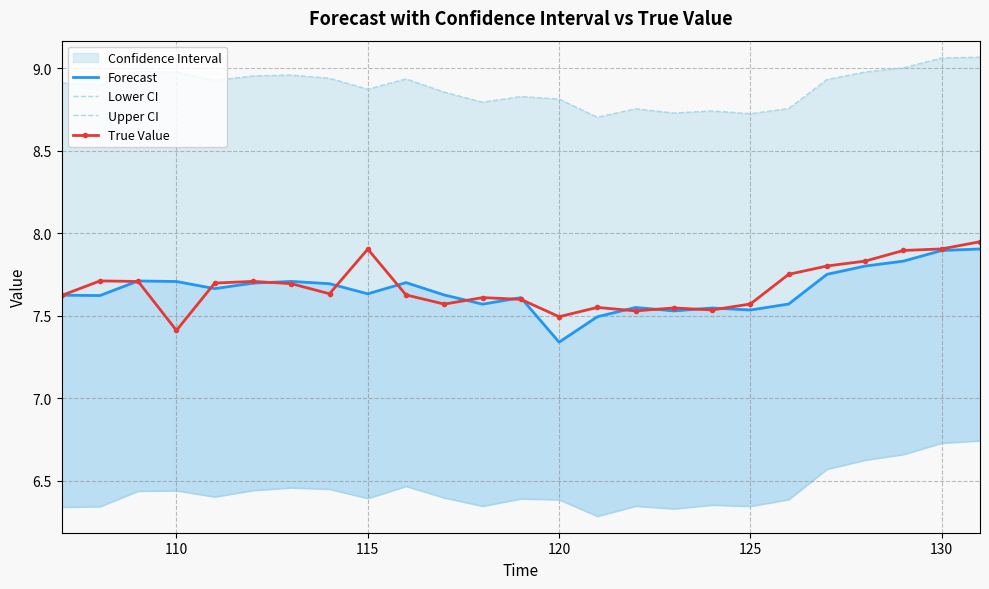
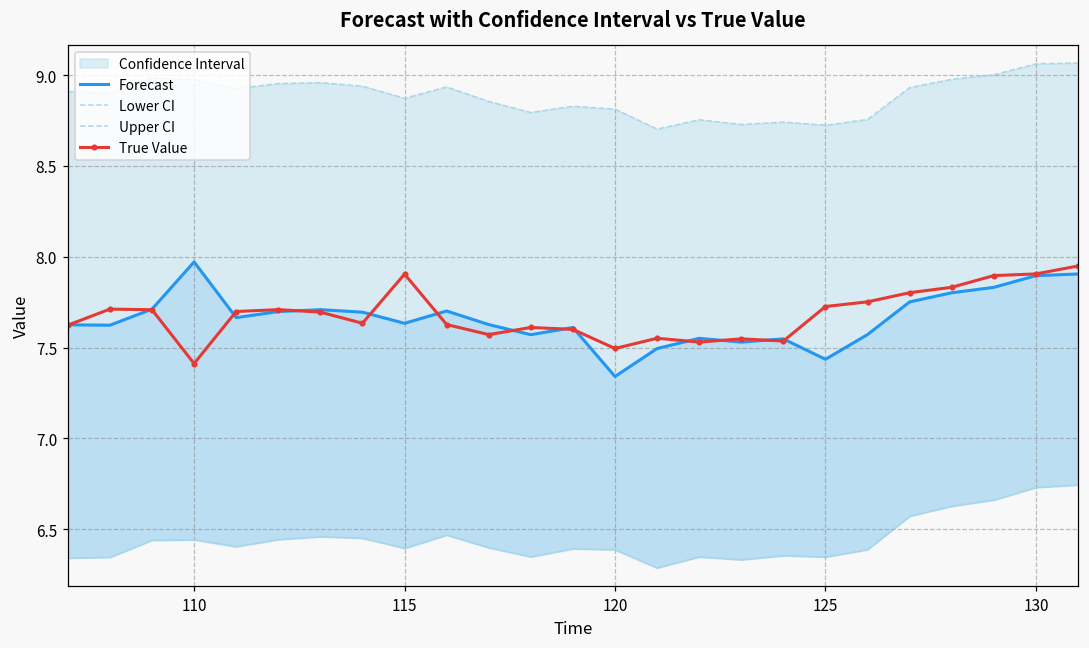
Forecast, 110: 7.71 -> 7.97
Forecast, 125: 7.54 -> 7.44
True Value, 125: 7.57 -> 7.73
